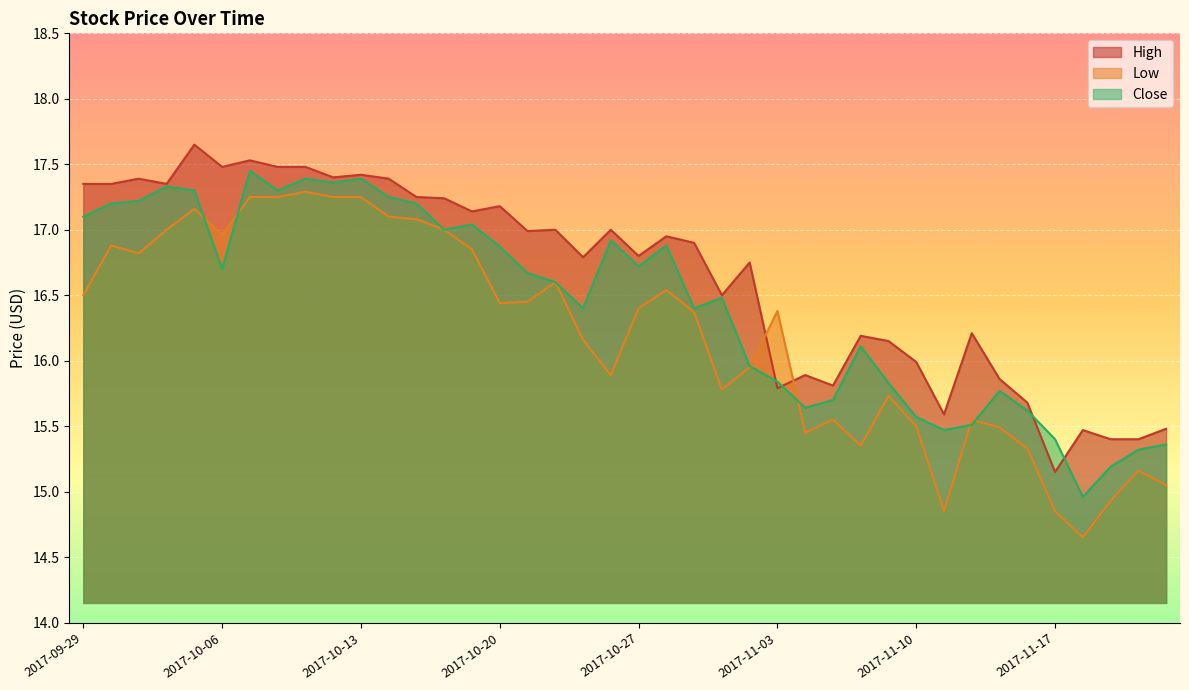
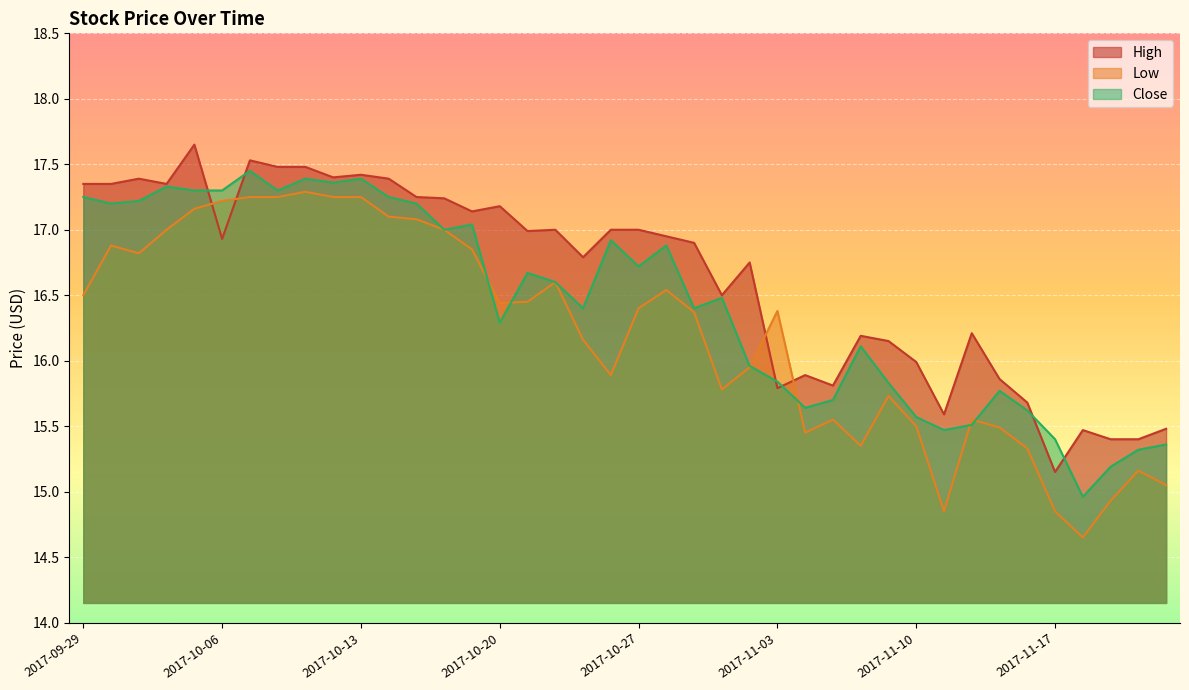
Close, 2017-09-29: 17.10 -> 17.25
High, 2017-10-06: 17.48 -> 16.93
Low, 2017-10-06: 16.96 -> 17.22
Close, 2017-10-06: 16.7 -> 17.3
Close, 2017-10-20: 16.87 -> 16.29
High, 2017-10-27: 16.8 -> 17.0
